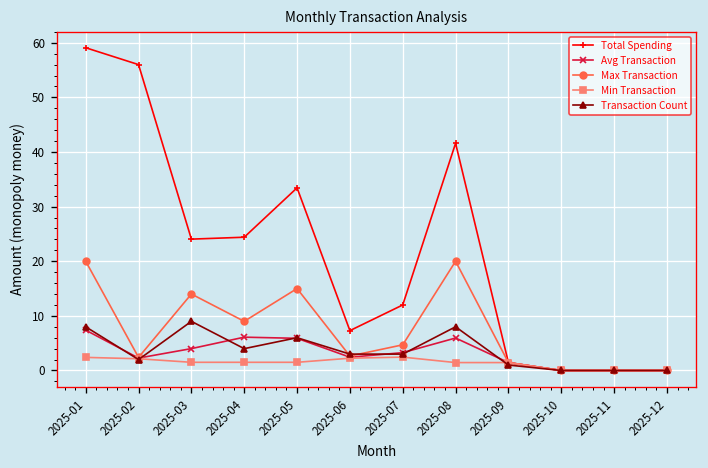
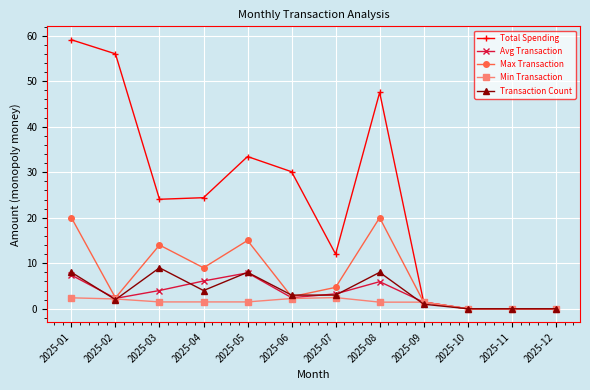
Avg Transaction, 2025-05: 6 -> 8
Transaction Count, 2025-05: 6 -> 8
Total Spending, 2025-06: 7 -> 30
Total Spending, 2025-08: 42 -> 48
